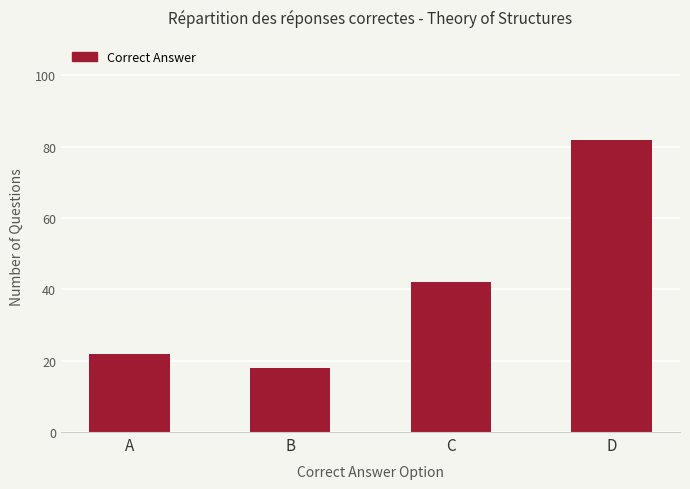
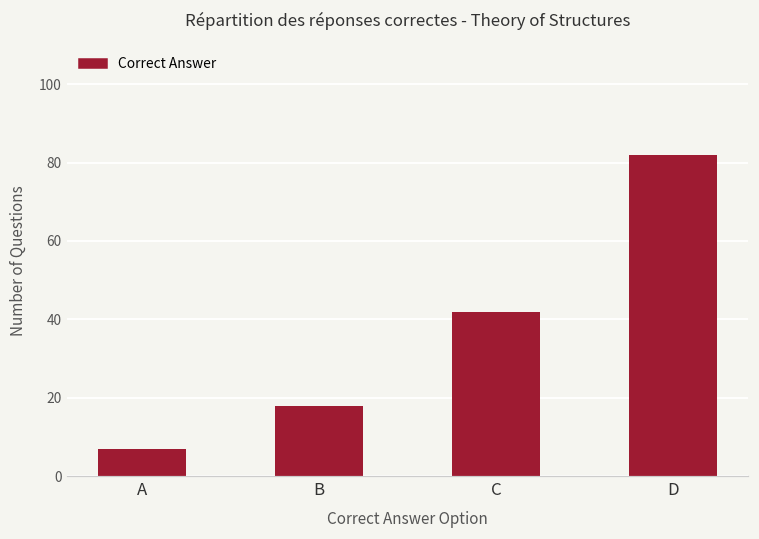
A: 22 -> 7
